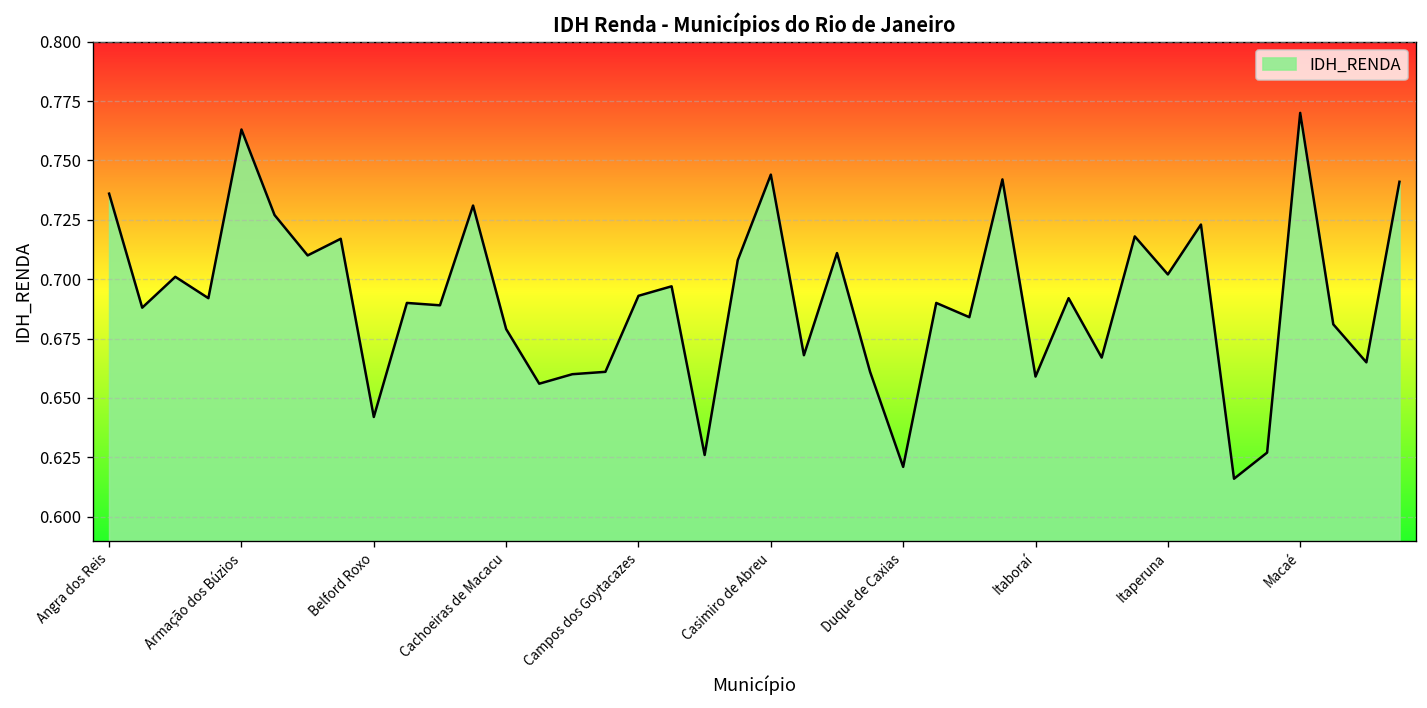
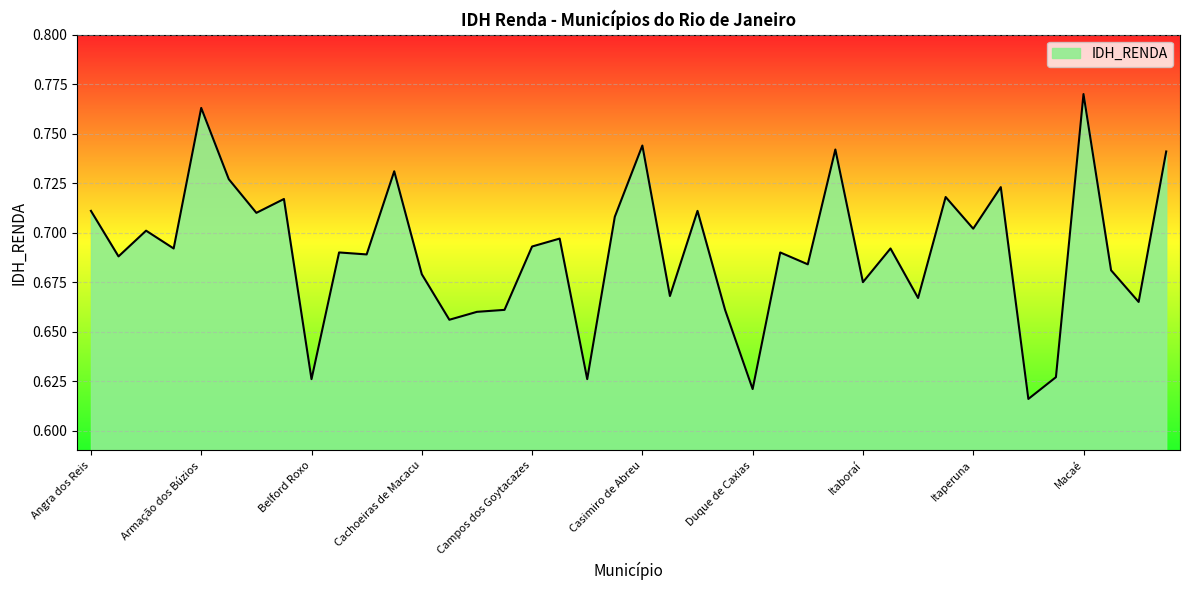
Angra dos Reis: 0.736 -> 0.711
Belford Roxo: 0.642 -> 0.626
Itaboraí: 0.659 -> 0.675
